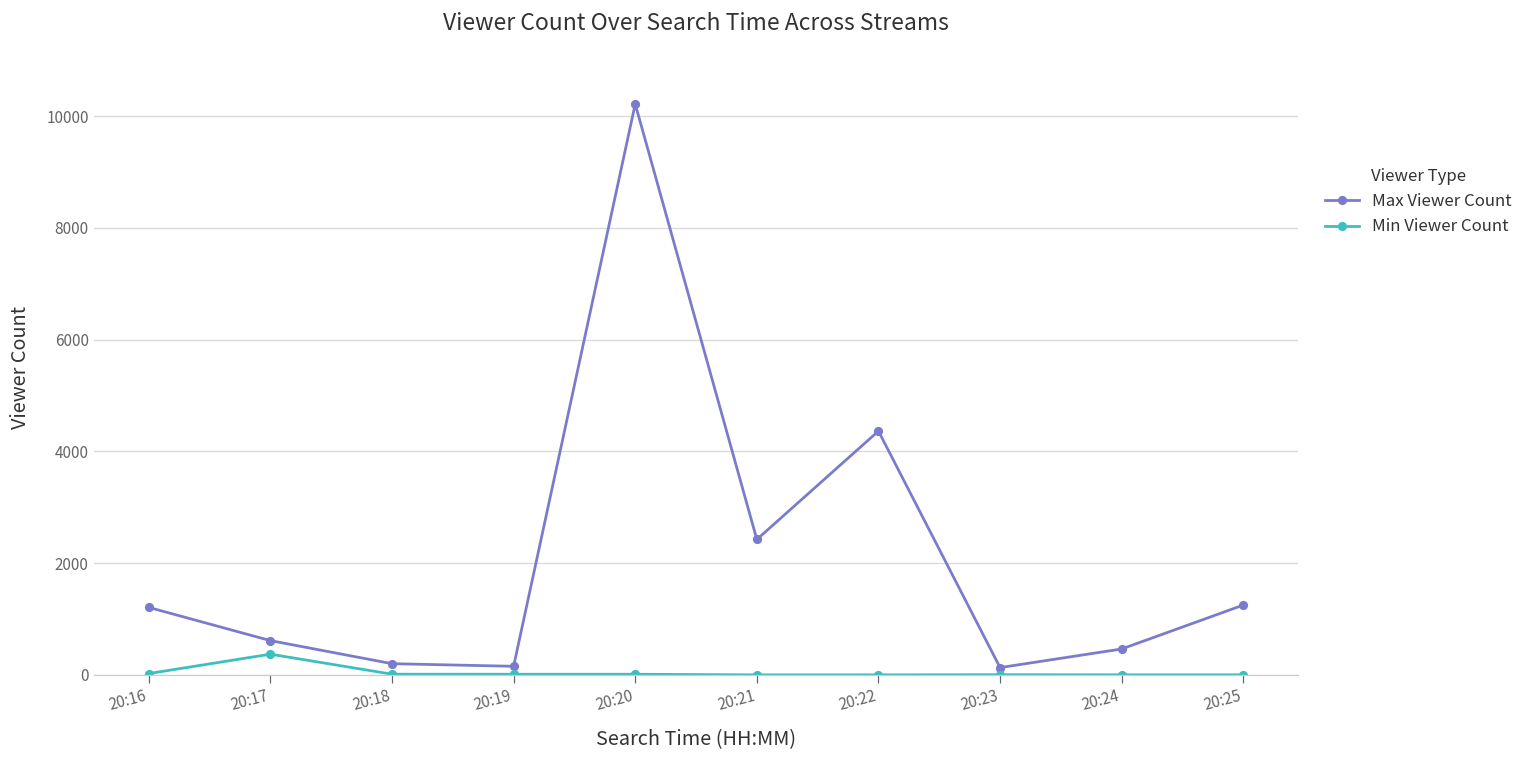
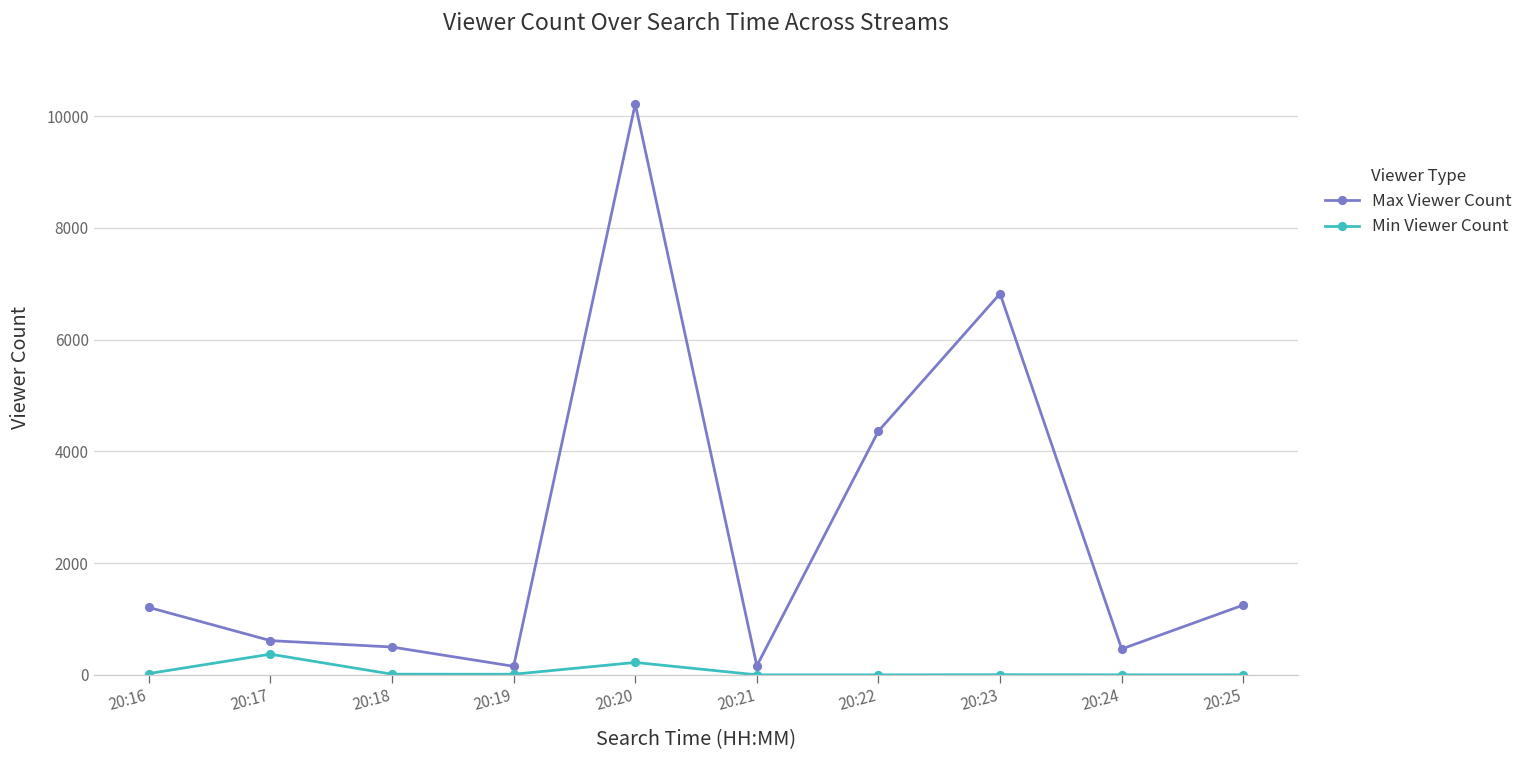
Max Viewer Count, 20:18: 200 -> 500
Min Viewer Count, 20:20: 0 -> 200
Max Viewer Count, 20:21: 2400 -> 200
Max Viewer Count, 20:23: 100 -> 6800
